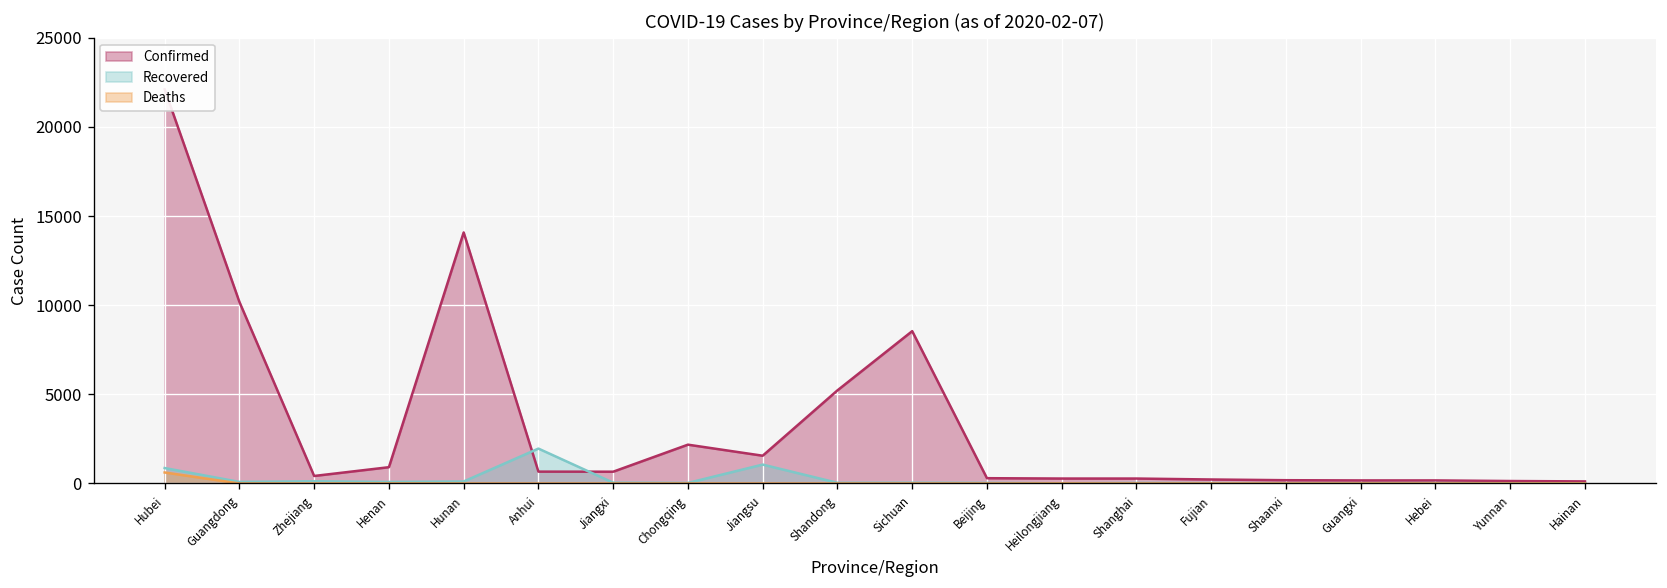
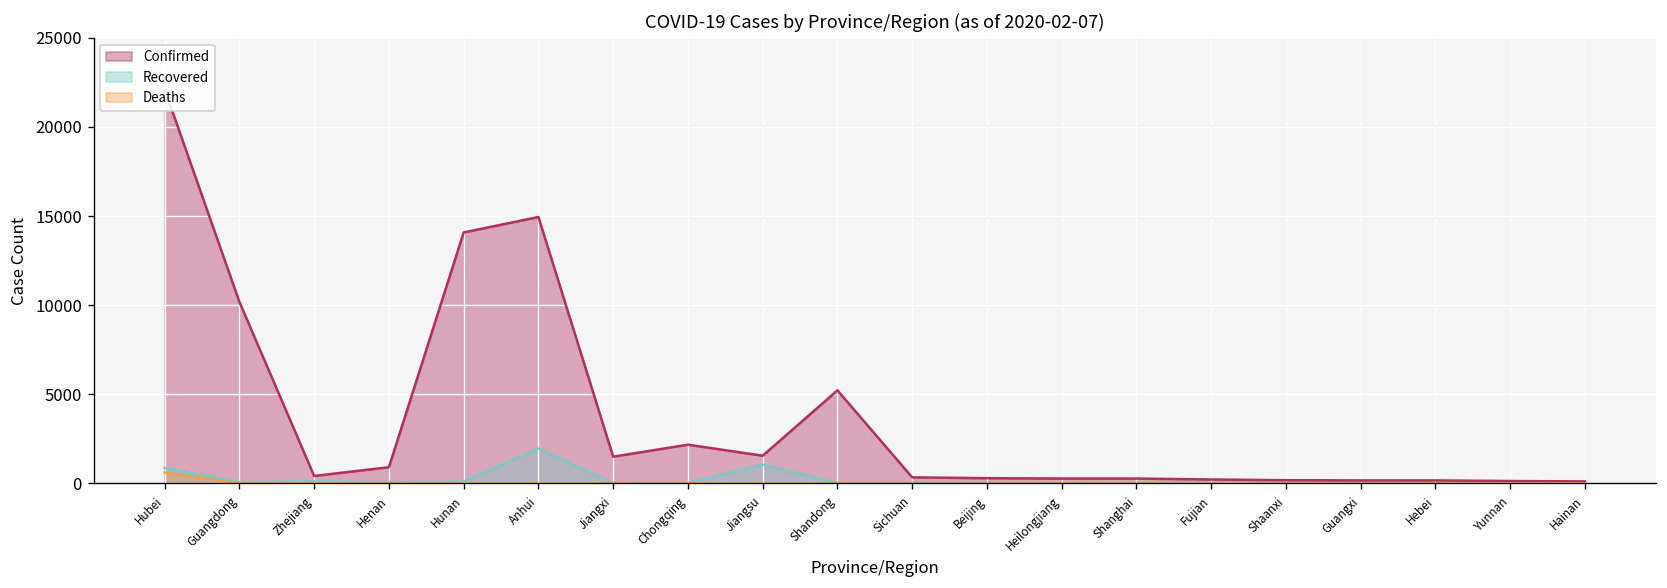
Confirmed, Anhui: 700 -> 15000
Confirmed, Jiangxi: 700 -> 1500
Confirmed, Sichuan: 8500 -> 300
